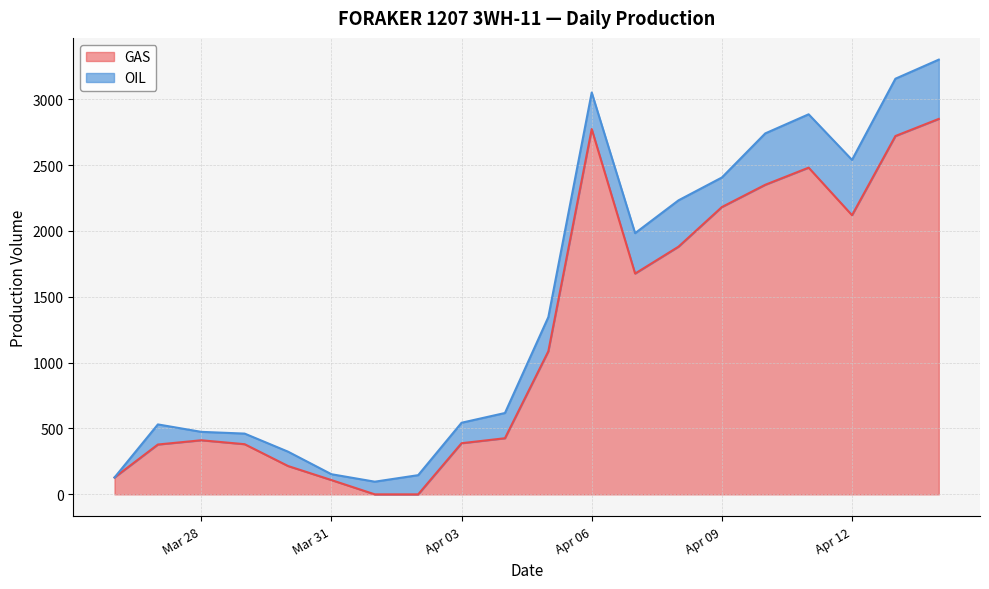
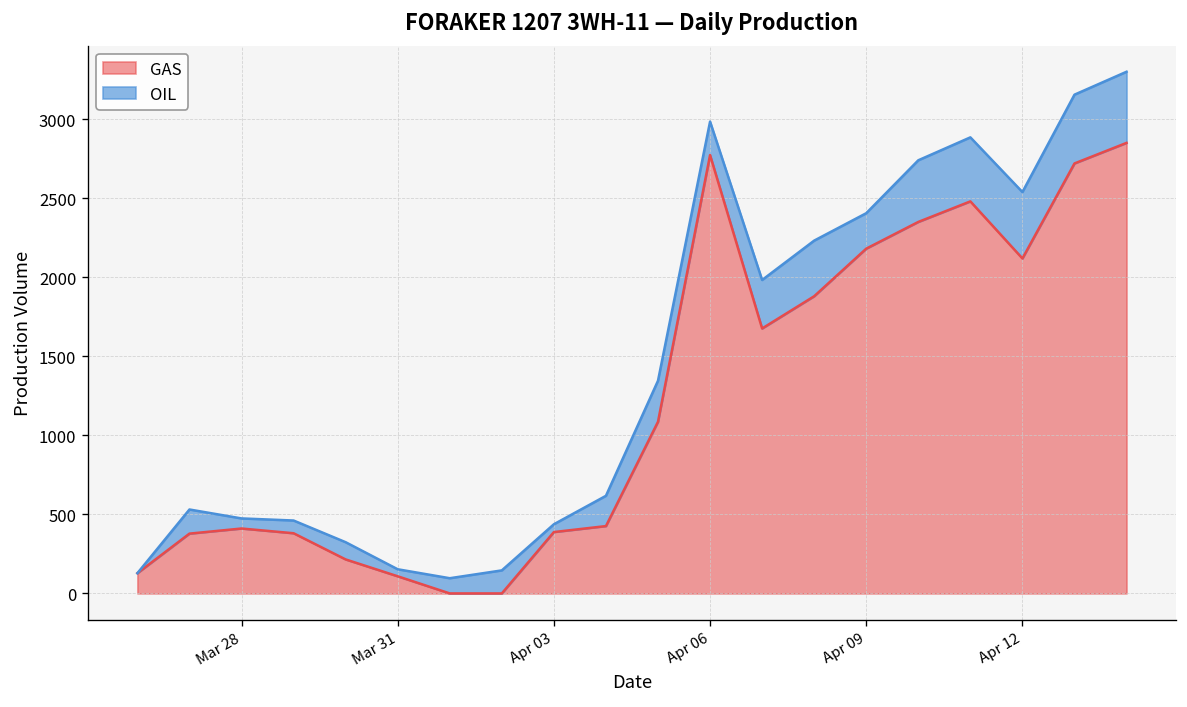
OIL, Apr 03: 160 -> 50
OIL, Apr 06: 280 -> 210
